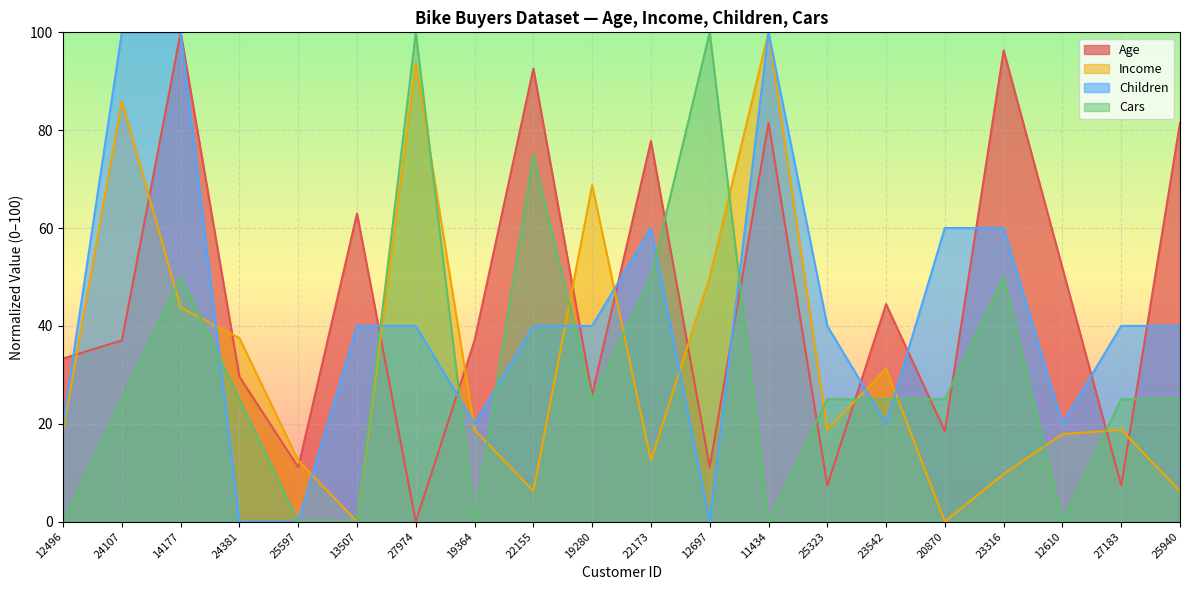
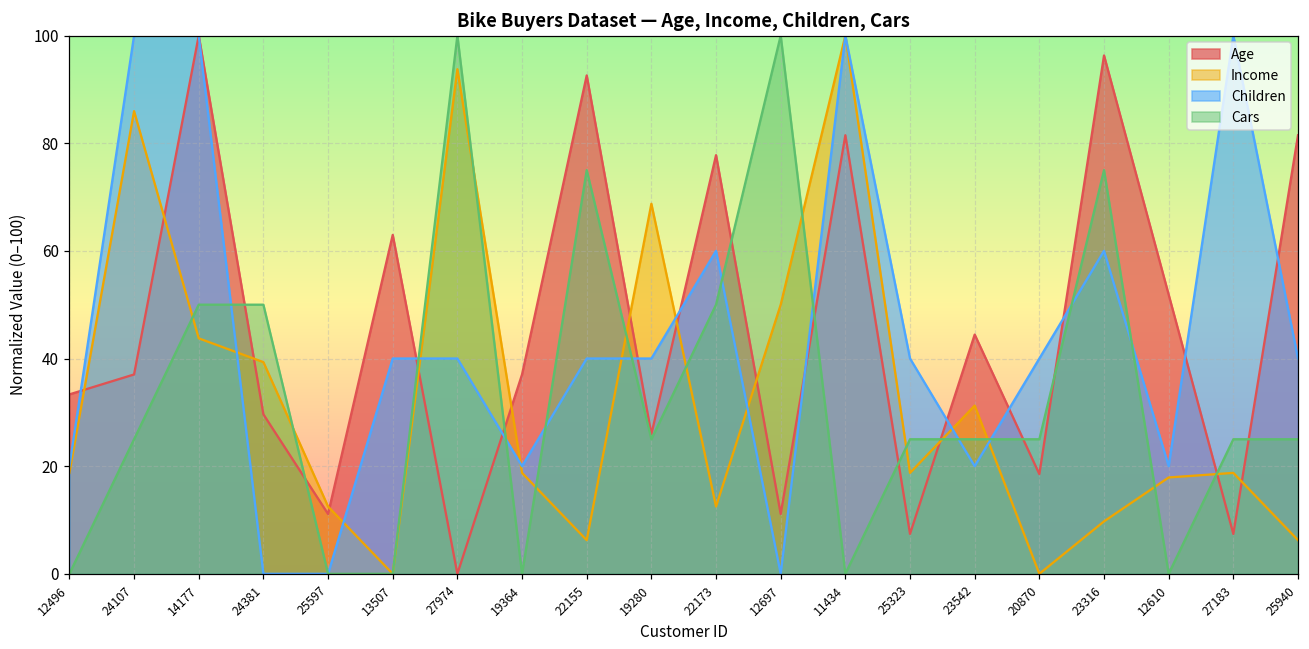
Income, 24381: 38 -> 39
Cars, 24381: 25 -> 50
Children, 20870: 60 -> 40
Cars, 23316: 50 -> 75
Children, 27183: 40 -> 100
